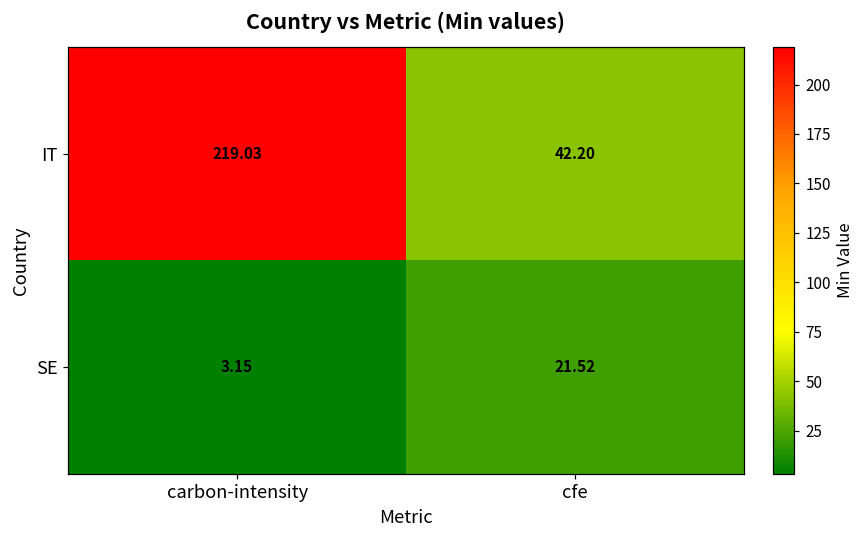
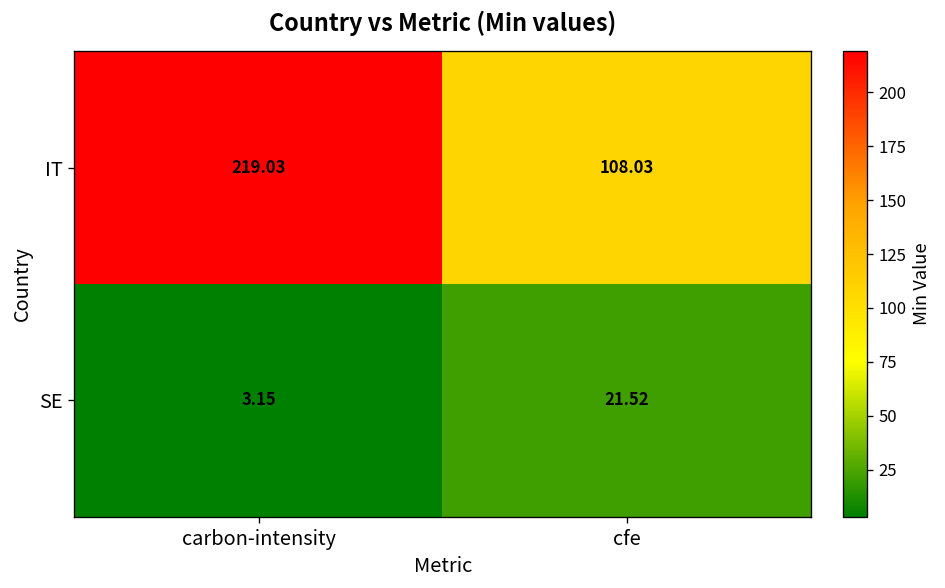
IT, cfe: 42.20 -> 108.03
